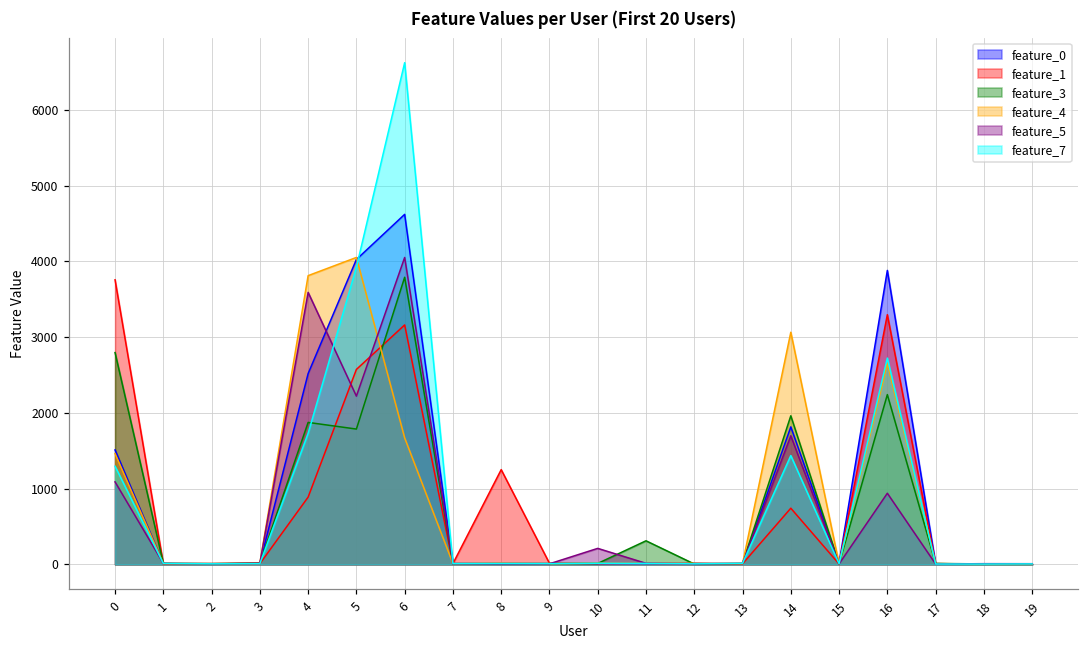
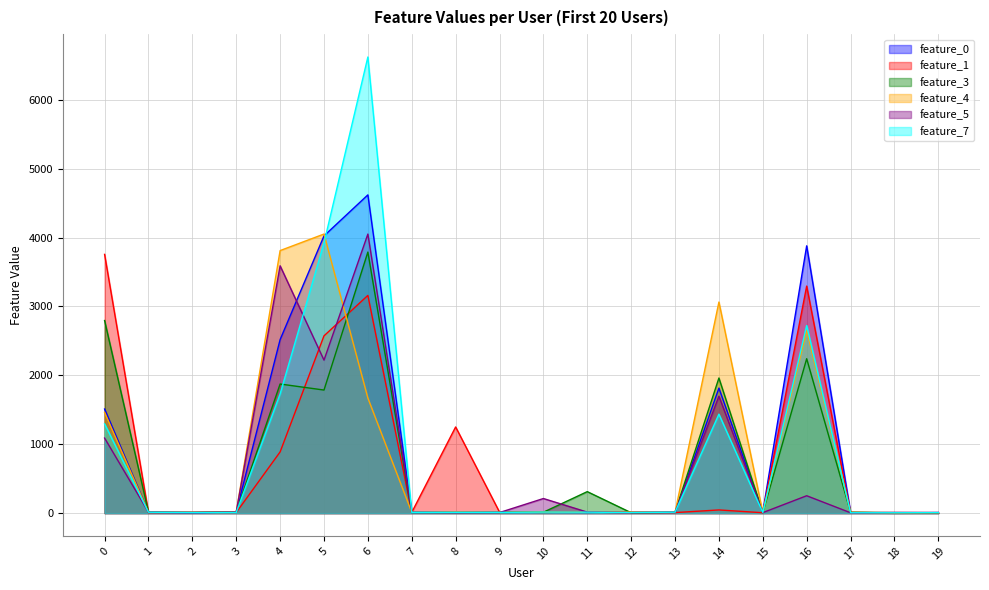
feature_1, 14: 700 -> 0
feature_5, 16: 900 -> 300
